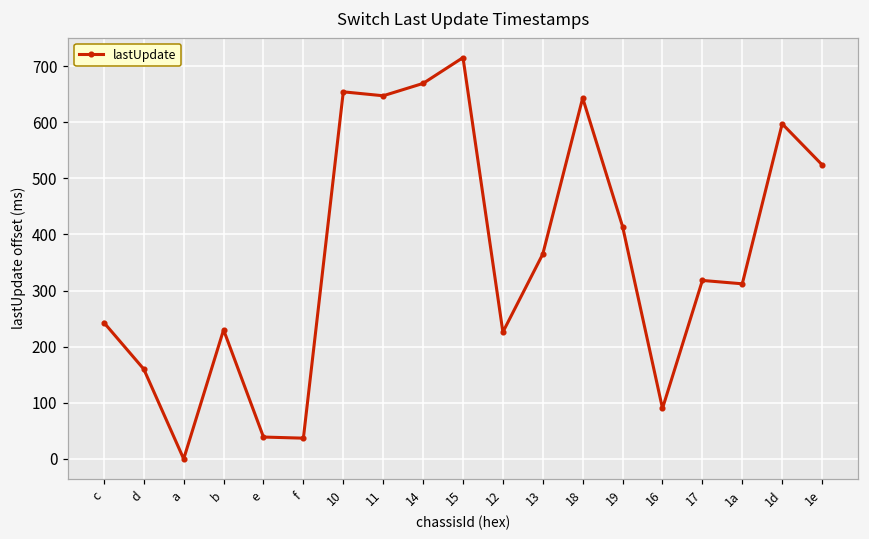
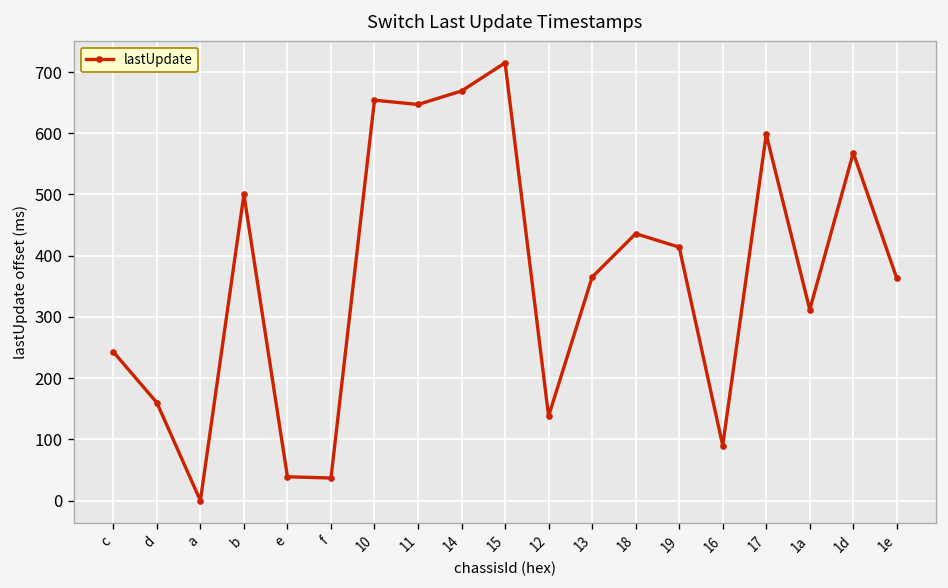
b: 230 -> 500
12: 230 -> 140
18: 640 -> 440
17: 320 -> 600
1d: 600 -> 570
1e: 520 -> 360
